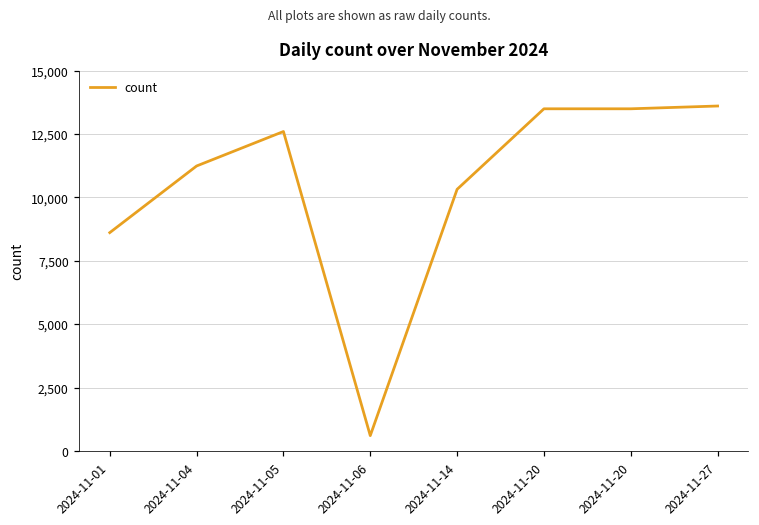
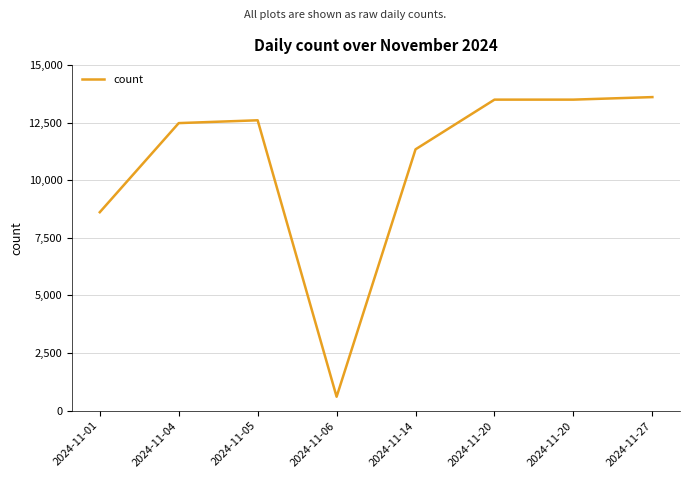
2024-11-04: 11,200 -> 12,500
2024-11-14: 10,300 -> 11,300
